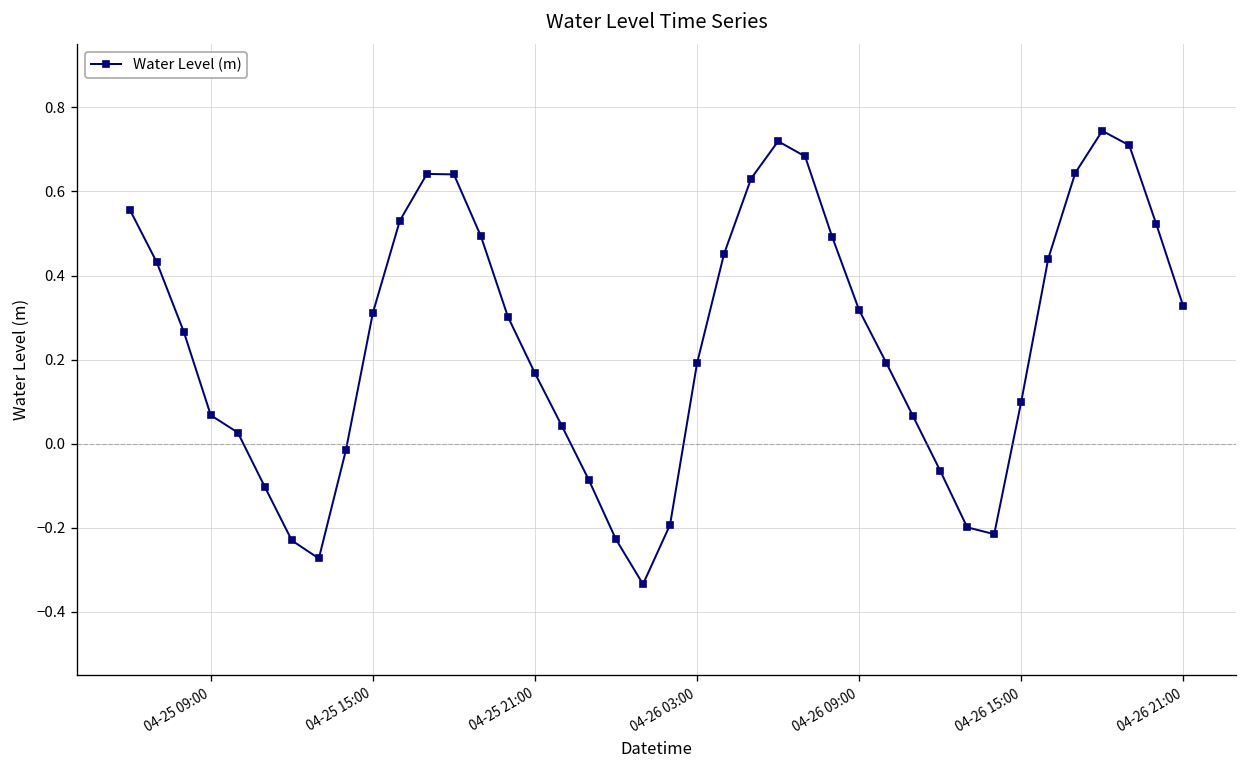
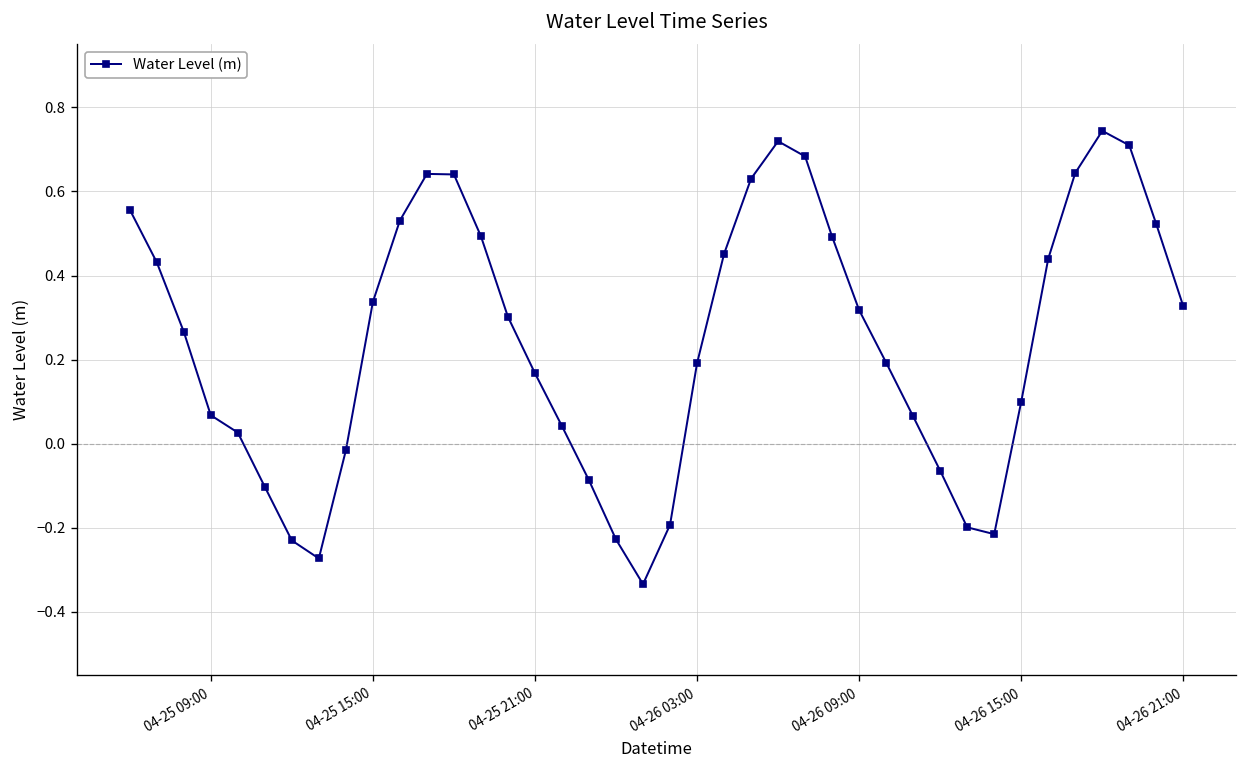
04-25 15:00: 0.31 -> 0.34
